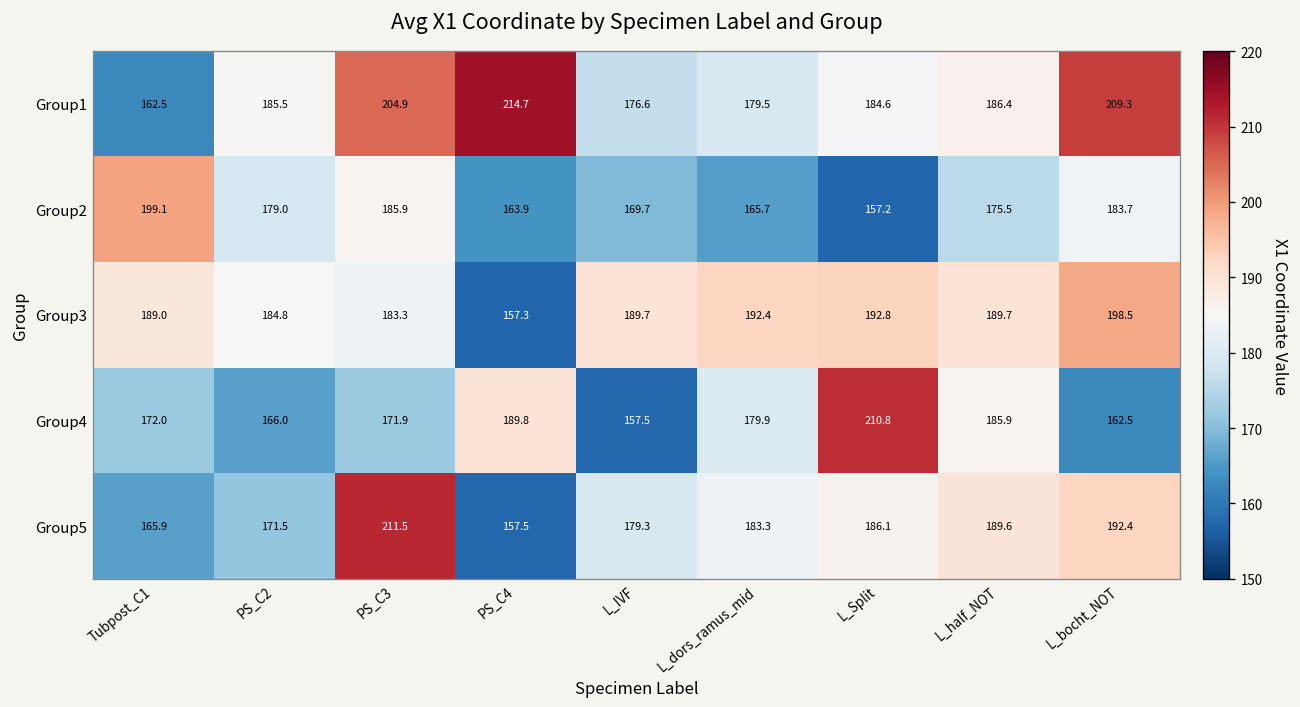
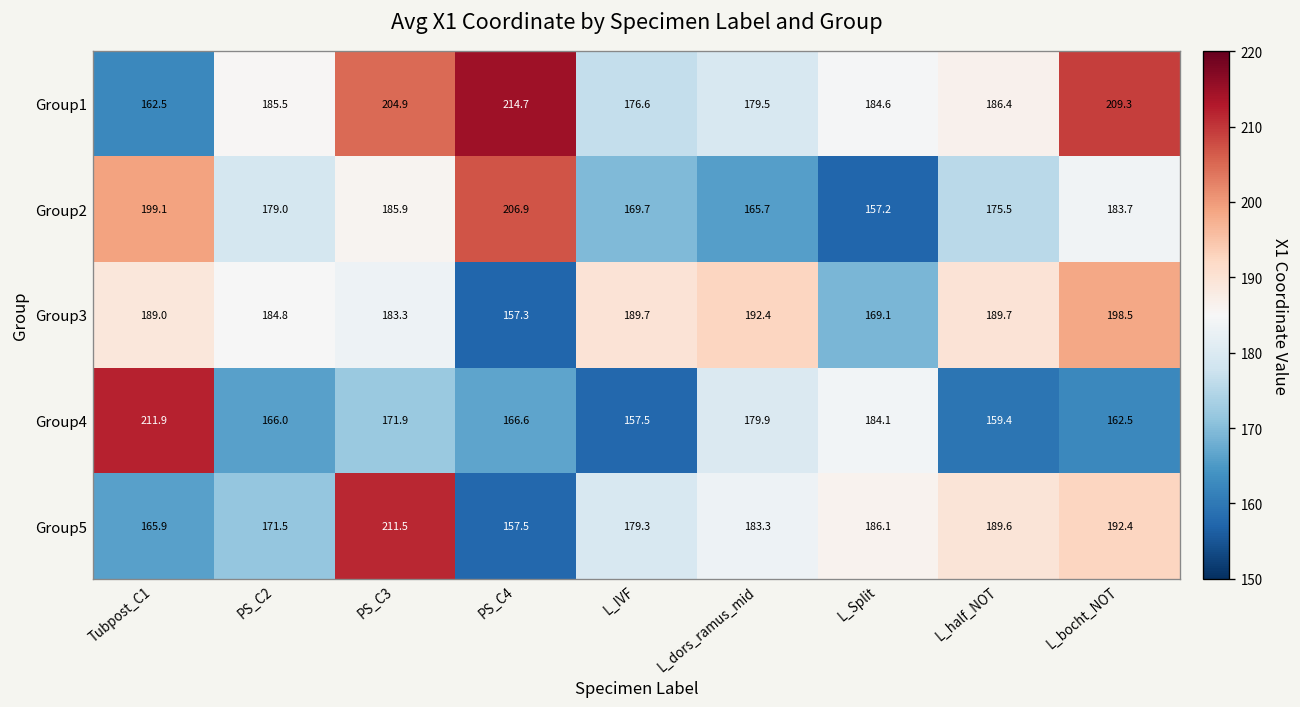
Group2, PS_C4: 163.9 -> 206.9
Group3, L_Split: 192.8 -> 169.1
Group4, Tubpost_C1: 172.0 -> 211.9
Group4, PS_C4: 189.8 -> 166.6
Group4, L_Split: 210.8 -> 184.1
Group4, L_half_NOT: 185.9 -> 159.4
